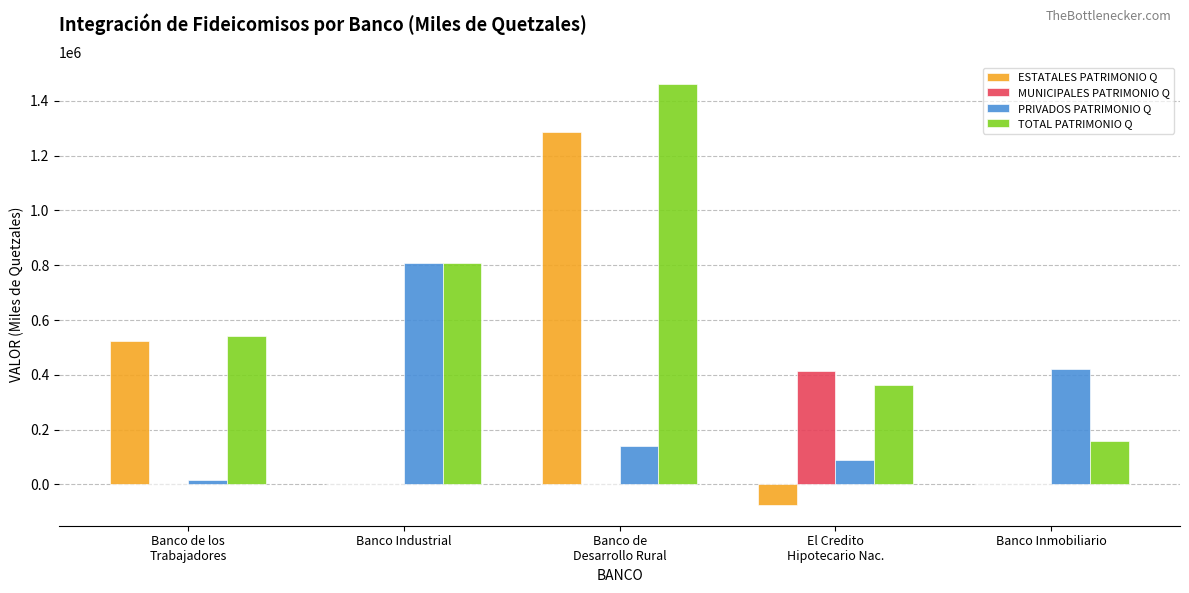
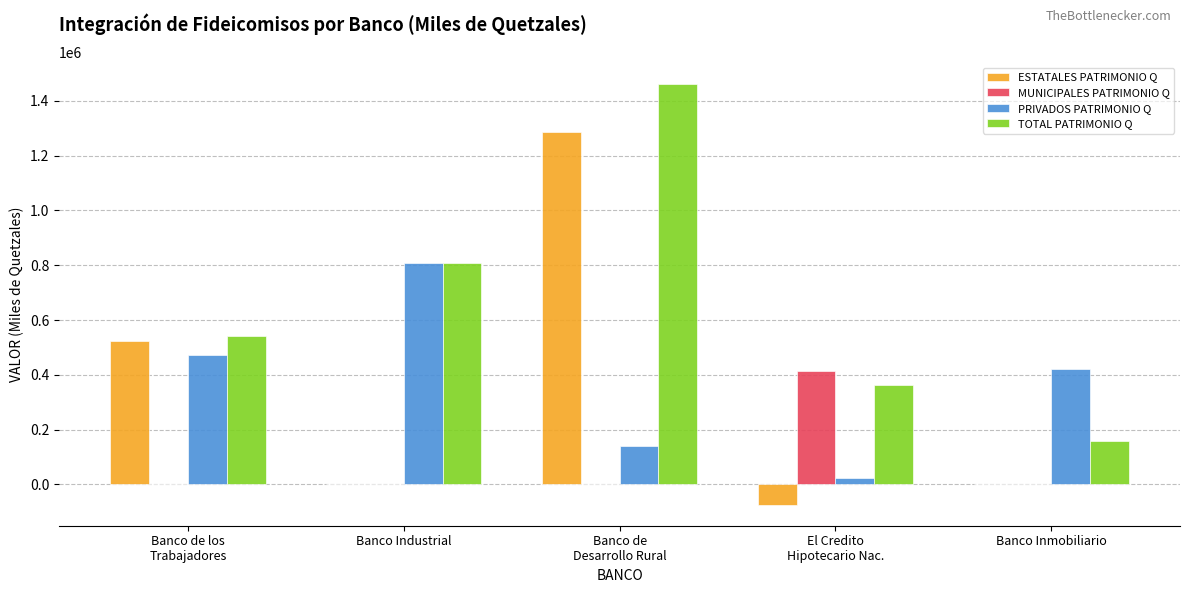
PRIVADOS PATRIMONIO Q, Banco de los Trabajadores: 20000 -> 470000
PRIVADOS PATRIMONIO Q, El Credito Hipotecario Nac.: 90000 -> 20000
